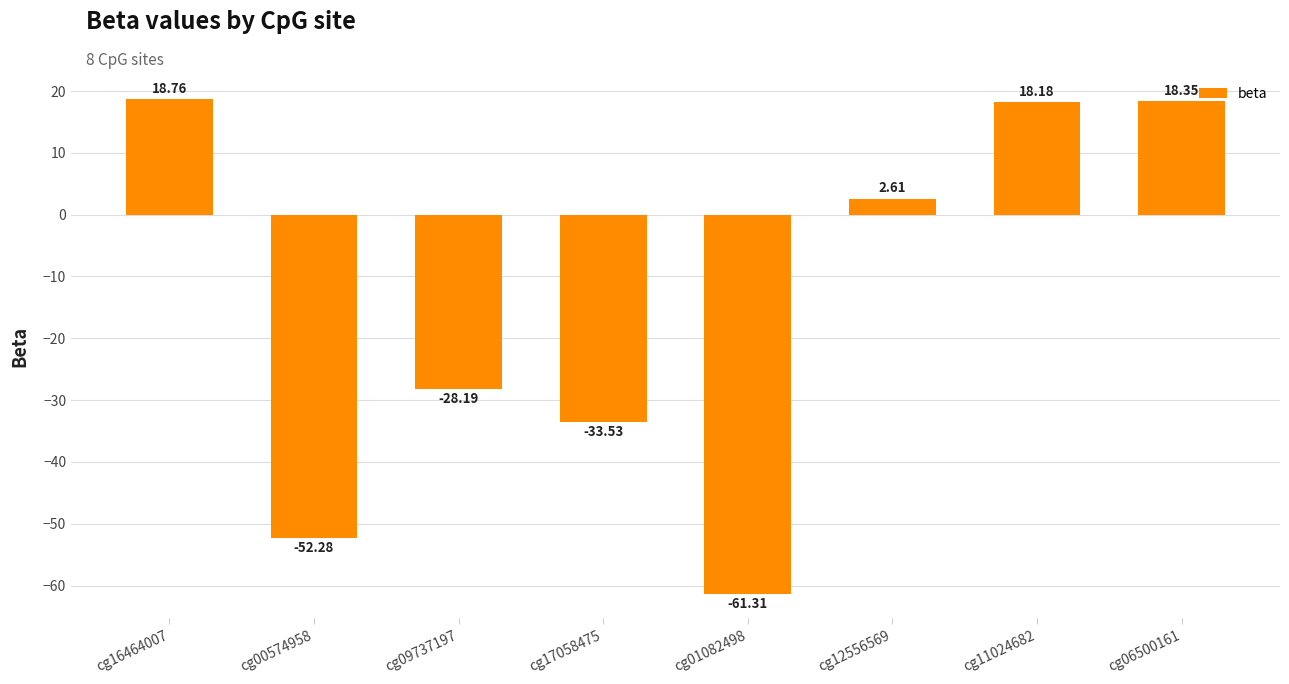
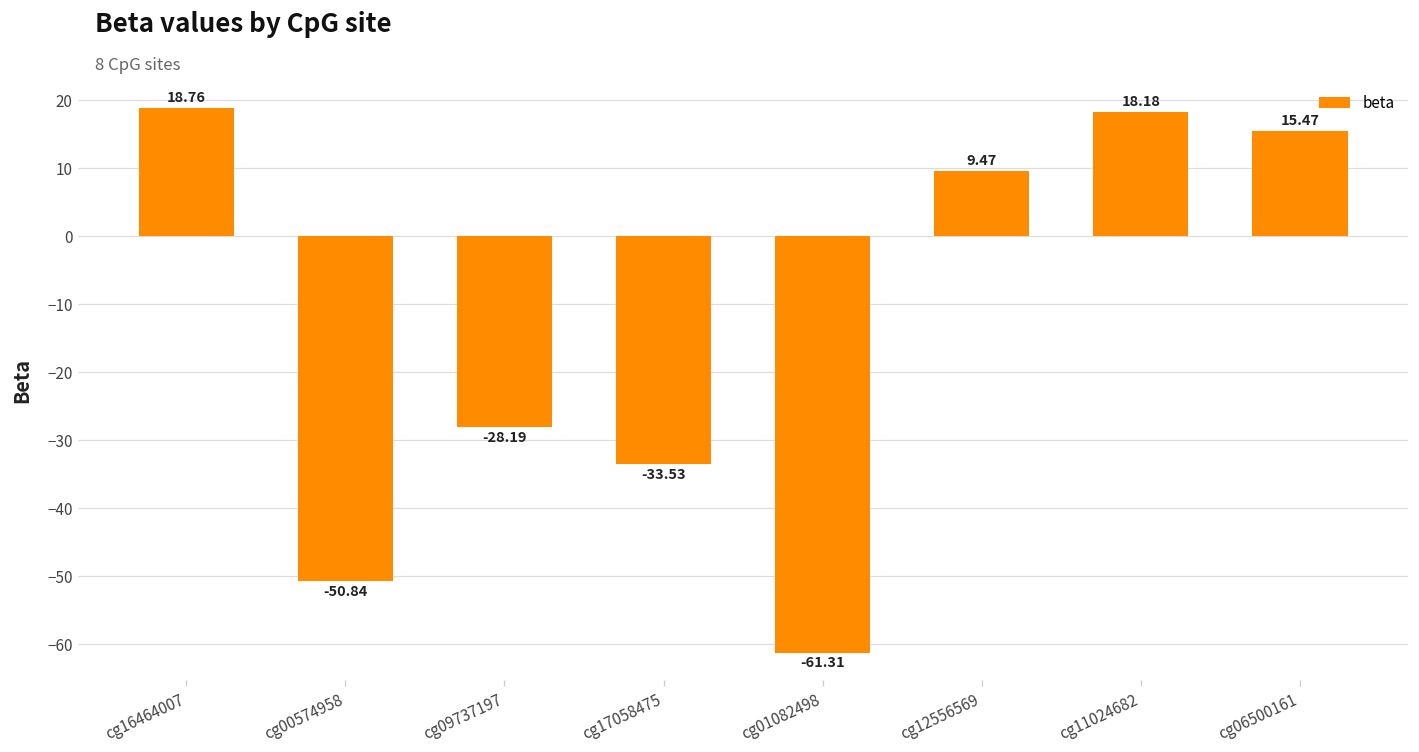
cg00574958: -52.28 -> -50.84
cg12556569: 2.61 -> 9.47
cg06500161: 18.35 -> 15.47
